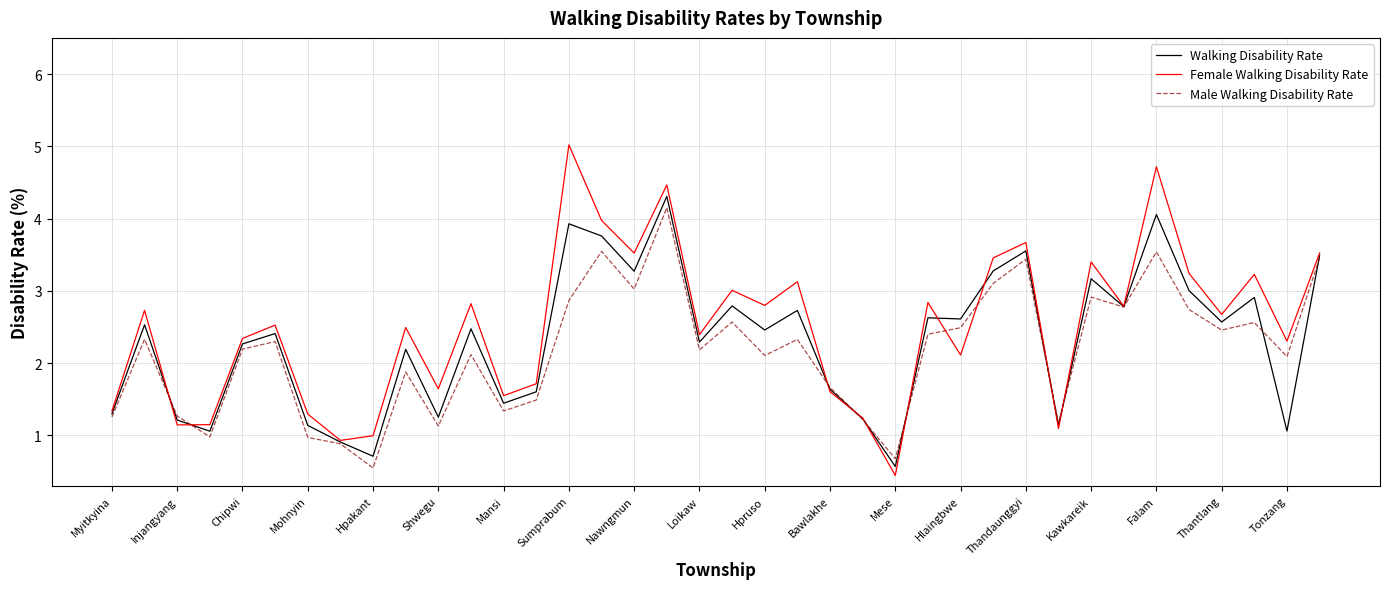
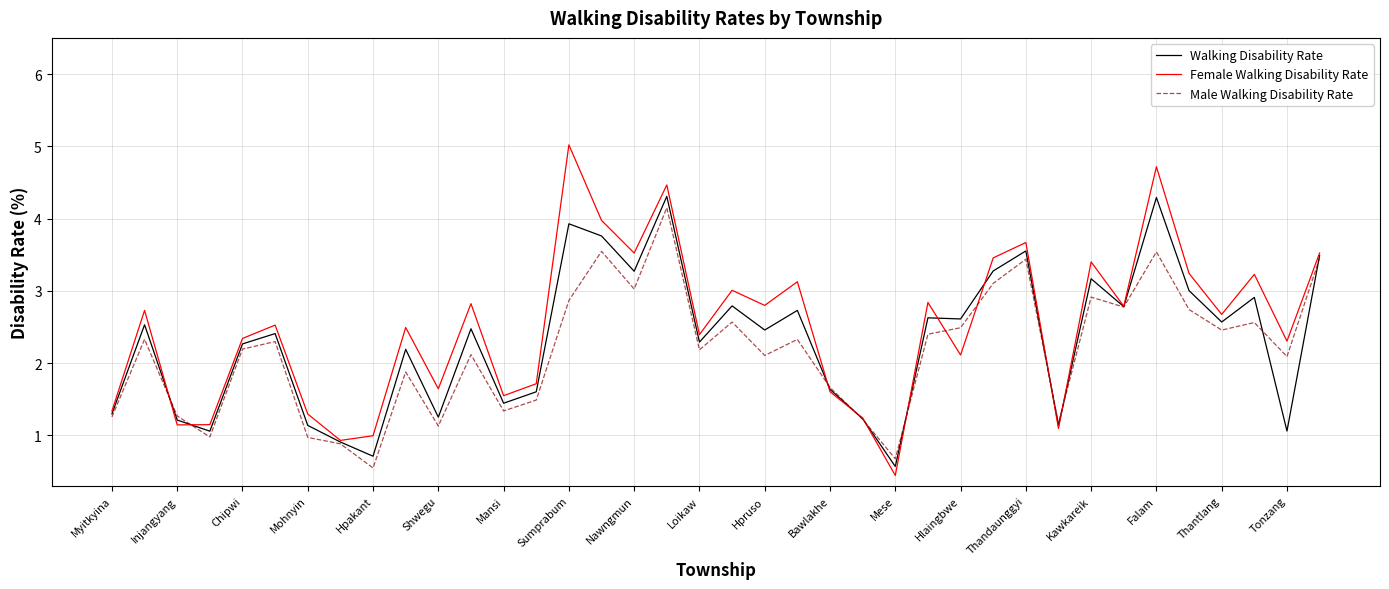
Walking Disability Rate, Falam: 4.1 -> 4.3
